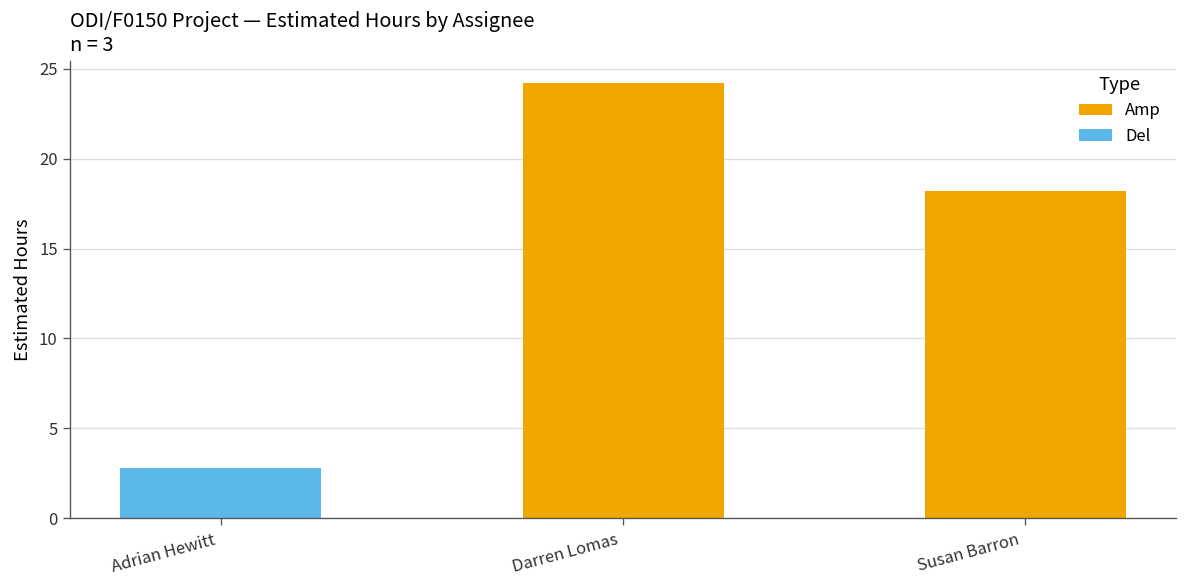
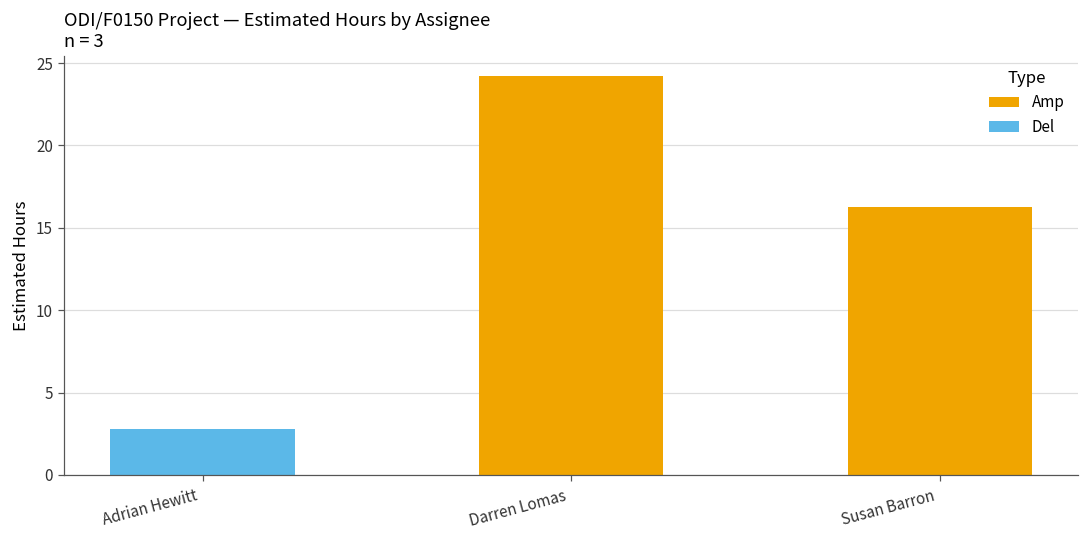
Susan Barron: 18.2 -> 16.2
